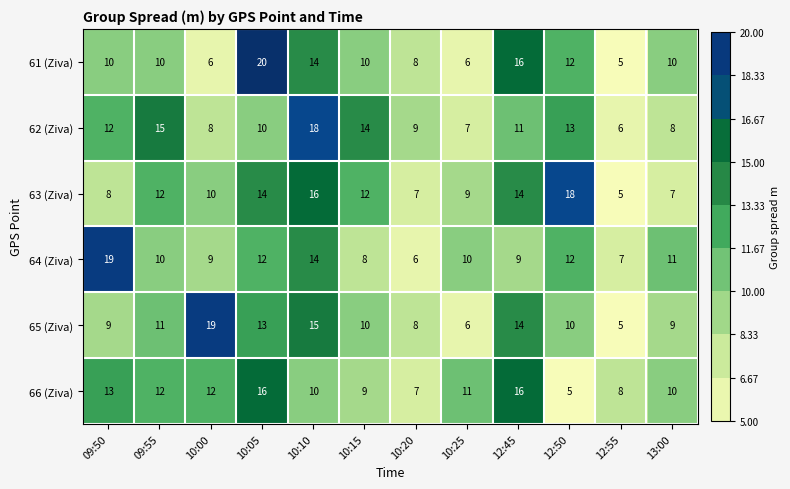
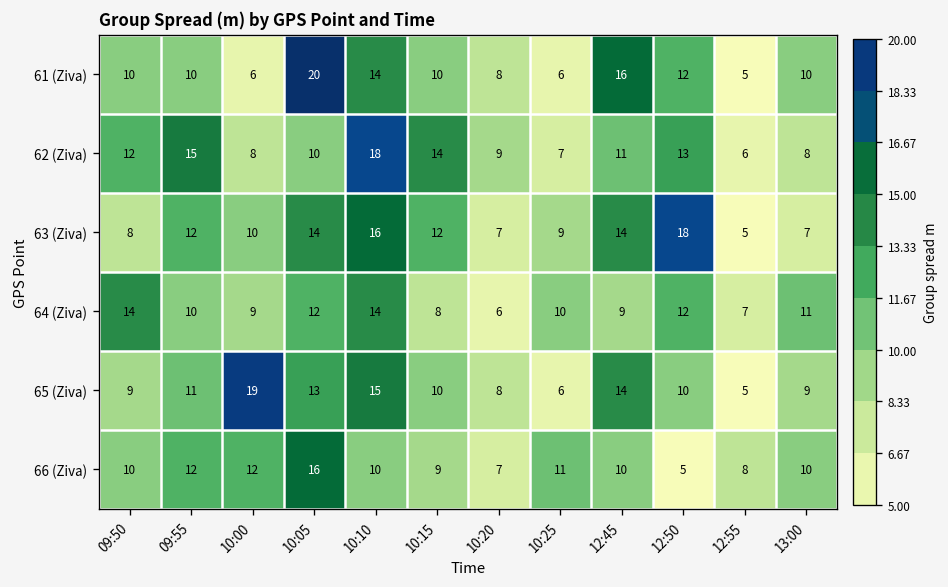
64 (Ziva), 09:50: 19 -> 14
66 (Ziva), 09:50: 13 -> 10
66 (Ziva), 12:45: 16 -> 10
